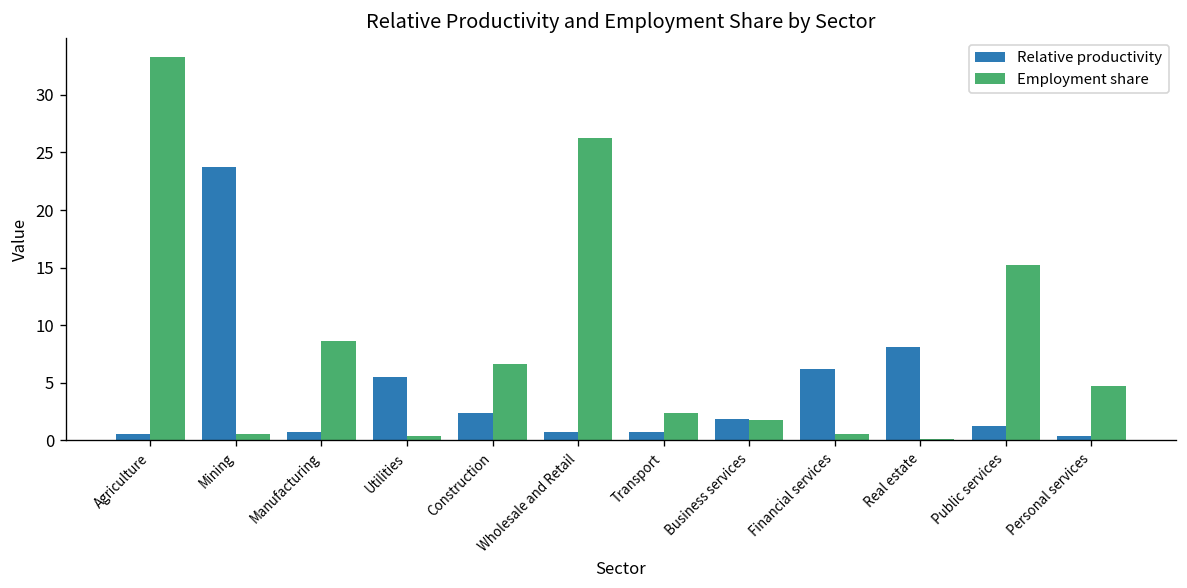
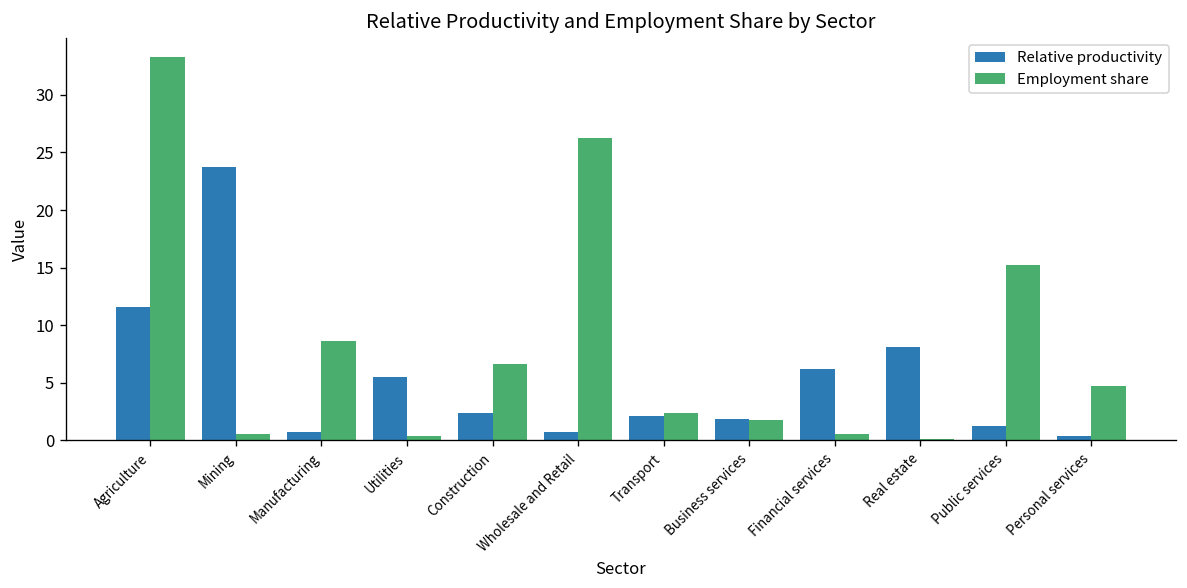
Relative productivity, Agriculture: 1 -> 12
Relative productivity, Transport: 1 -> 2
